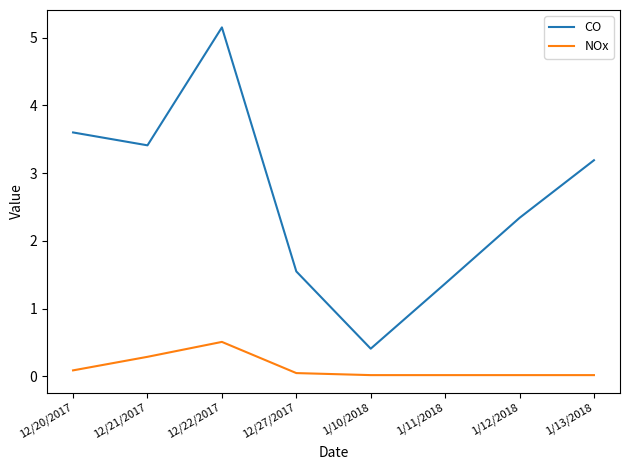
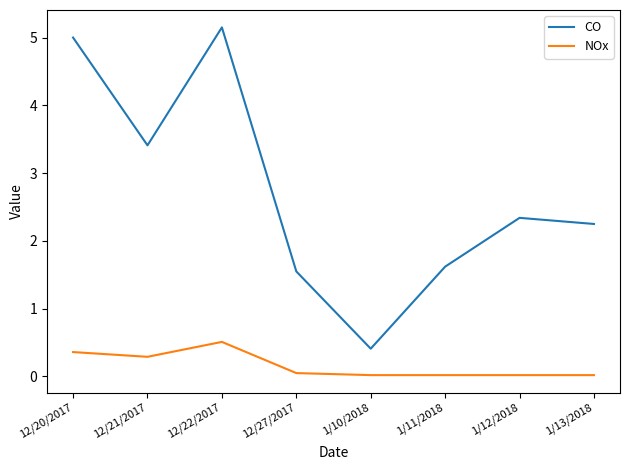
CO, 12/20/2017: 3.6 -> 5.0
NOx, 12/20/2017: 0.1 -> 0.4
CO, 1/11/2018: 1.4 -> 1.6
CO, 1/13/2018: 3.2 -> 2.3
